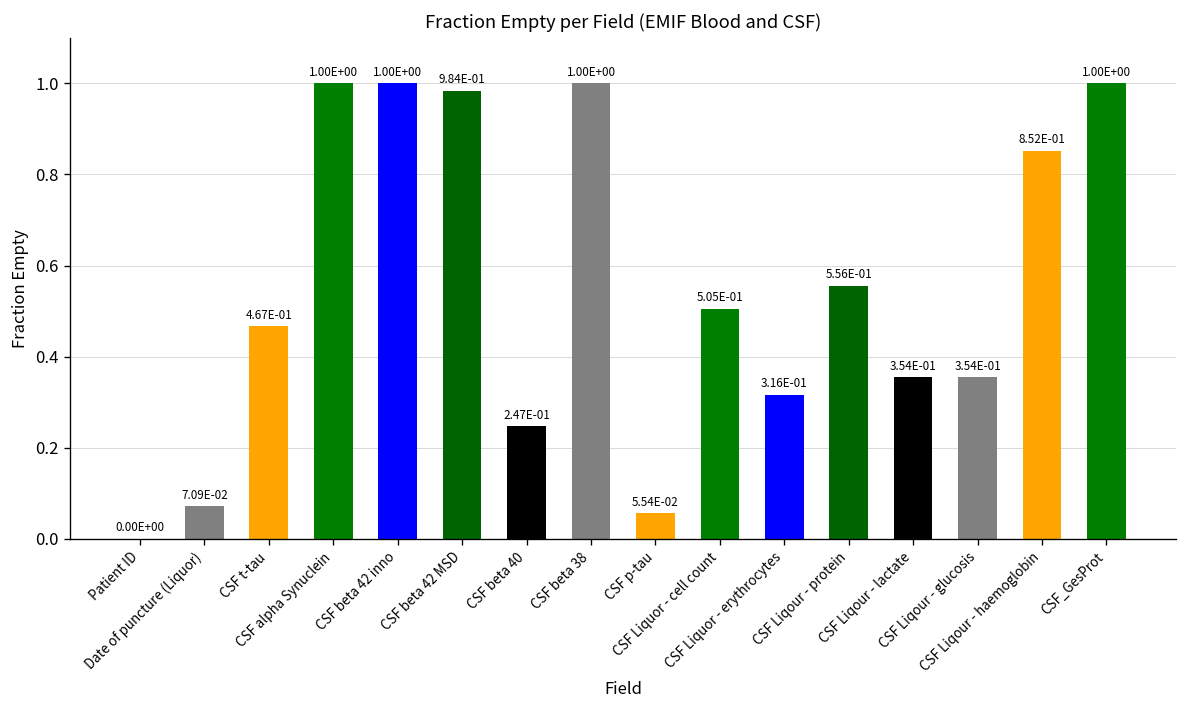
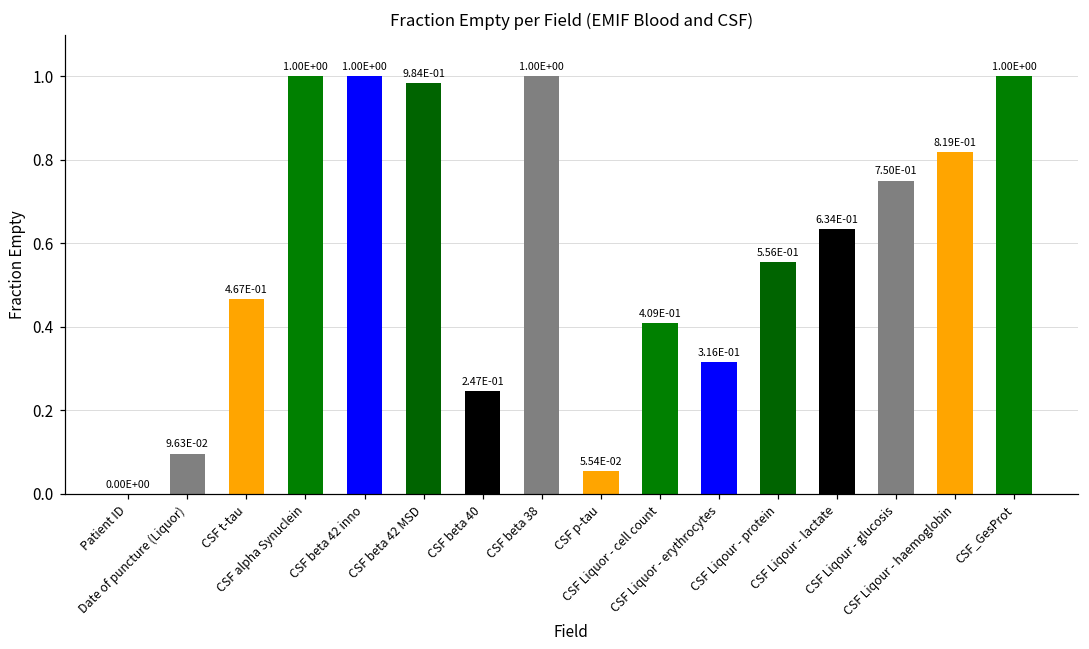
Date of puncture (Liquor): 7.09E-02 -> 9.63E-02
CSF Liquor - cell count: 5.05E-01 -> 4.09E-01
CSF Liqour - lactate: 3.54E-01 -> 6.34E-01
CSF Liqour - glucosis: 3.54E-01 -> 7.50E-01
CSF Liqour - haemoglobin: 8.52E-01 -> 8.19E-01
